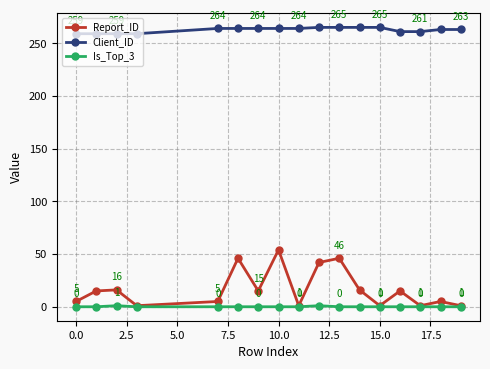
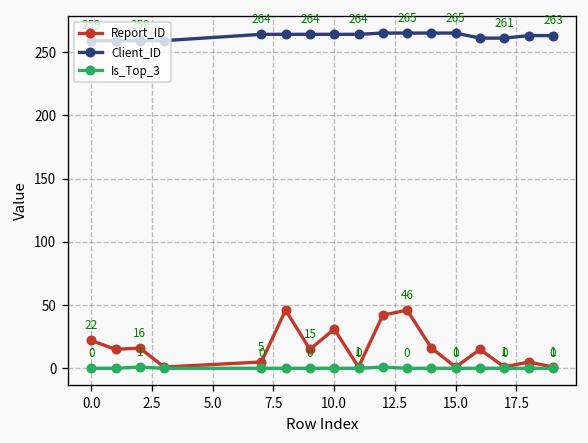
Report_ID, 0.0: 5 -> 22
Report_ID, 10.0: 54 -> 31
